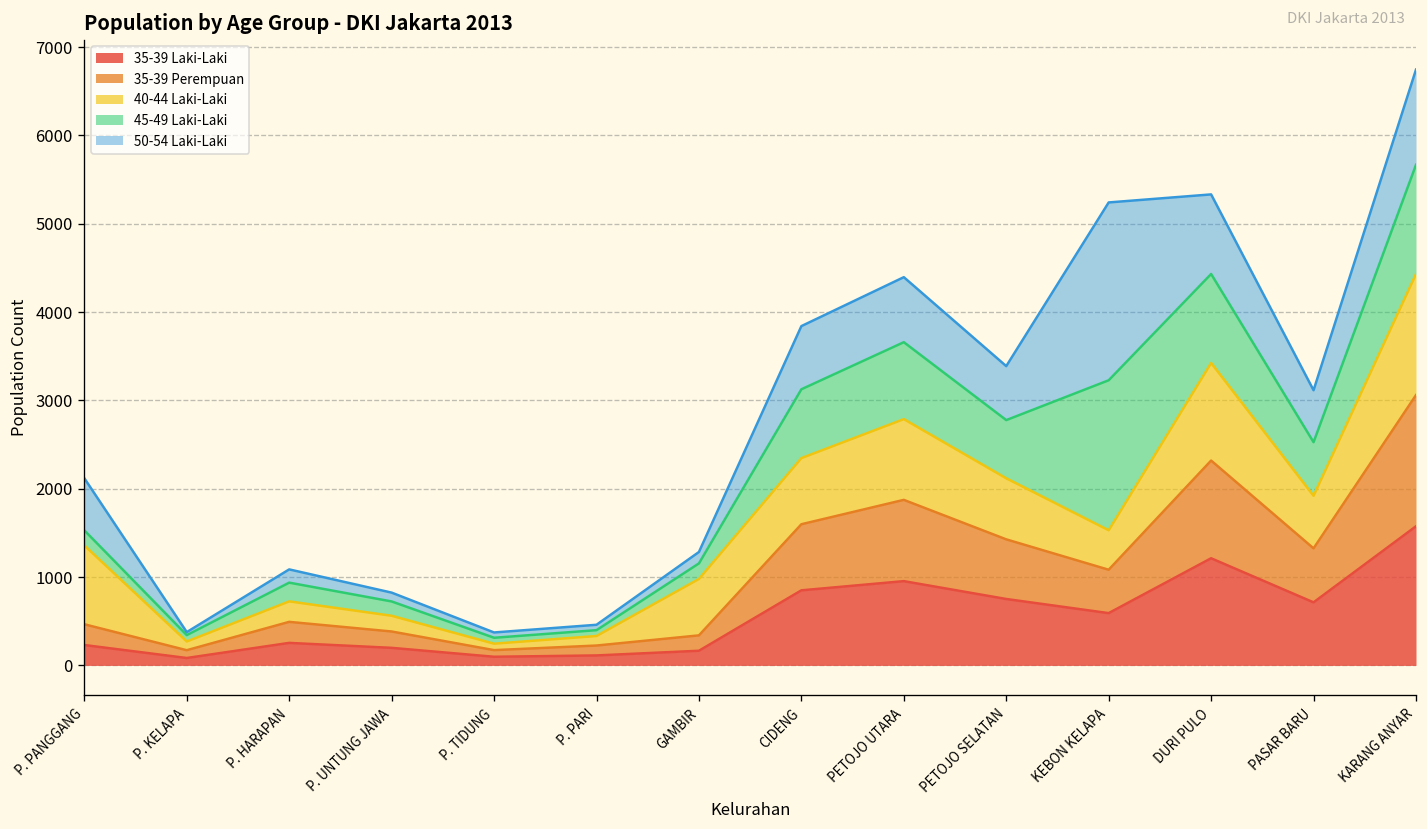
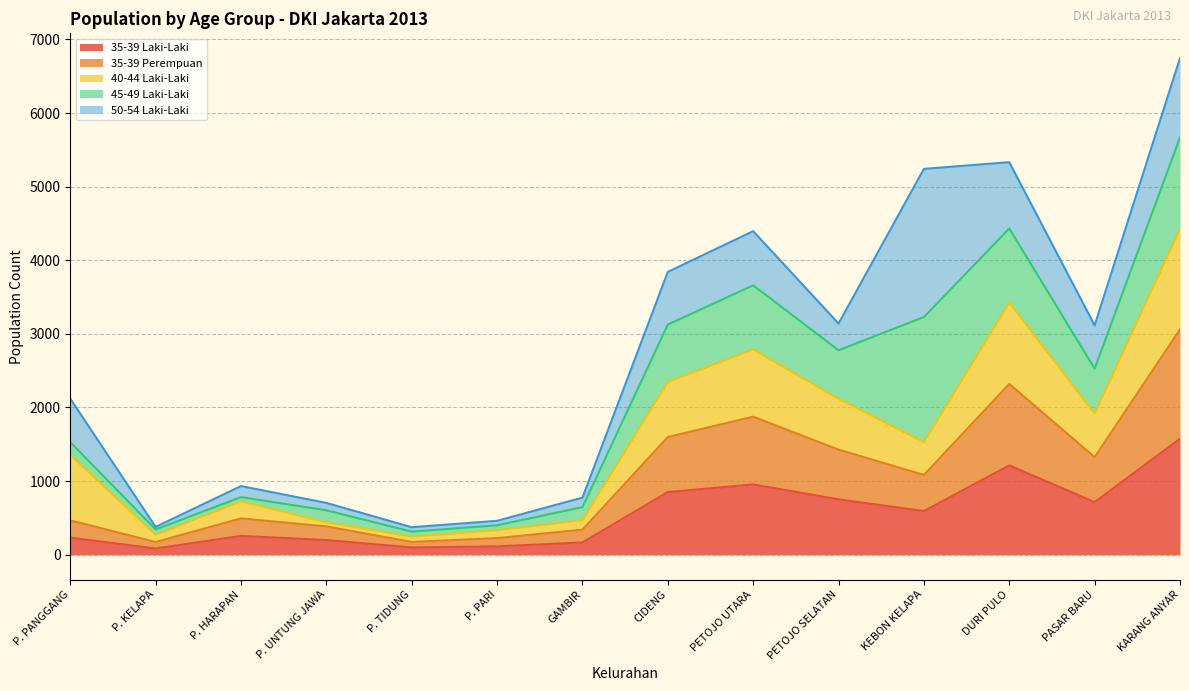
45-49 Laki-Laki, P. HARAPAN: 200 -> 100
40-44 Laki-Laki, P. UNTUNG JAWA: 200 -> 100
40-44 Laki-Laki, GAMBIR: 600 -> 100
50-54 Laki-Laki, PETOJO SELATAN: 600 -> 400
